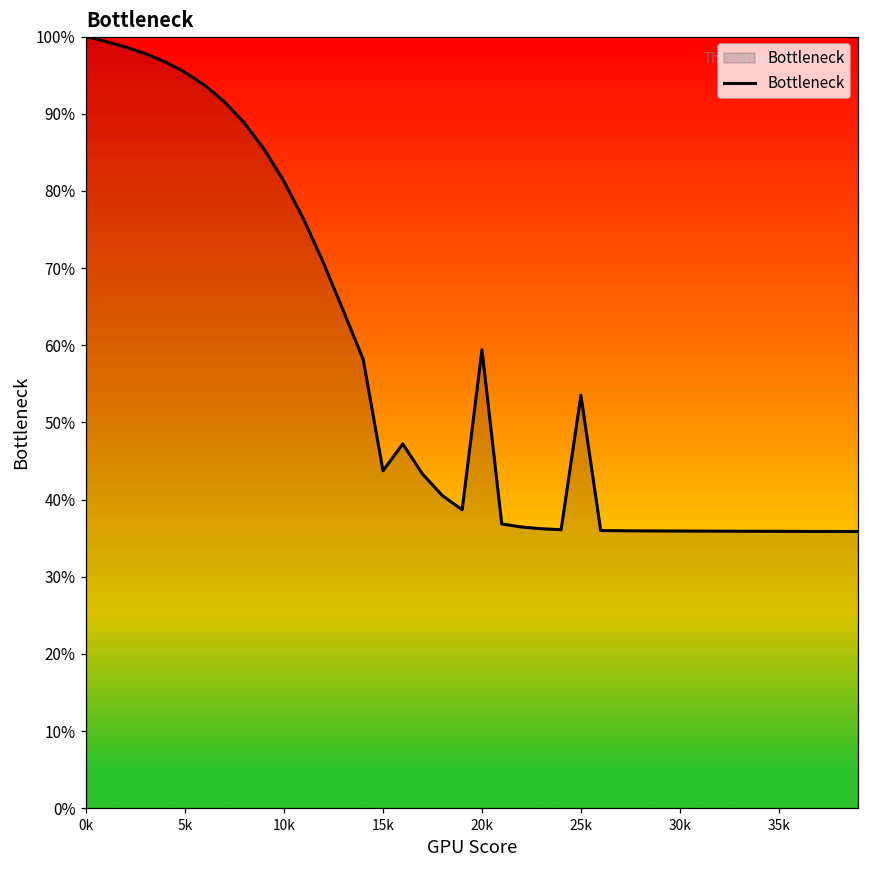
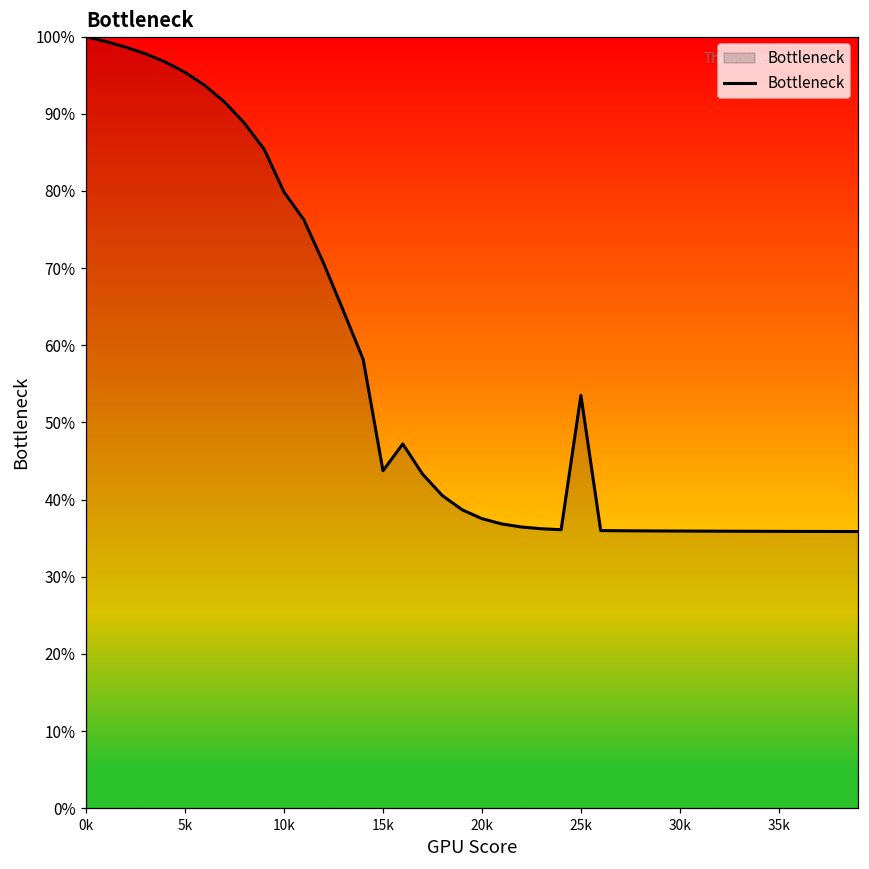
10k: 81% -> 80%
20k: 59% -> 38%
